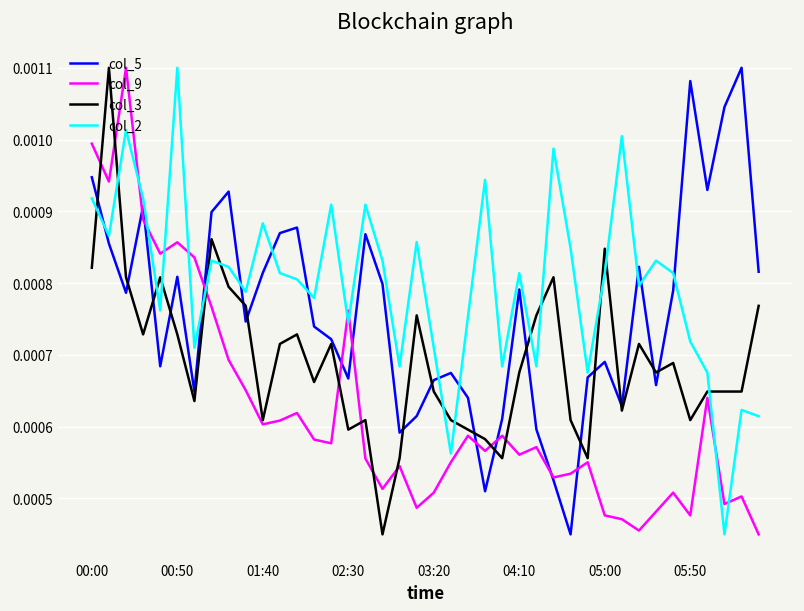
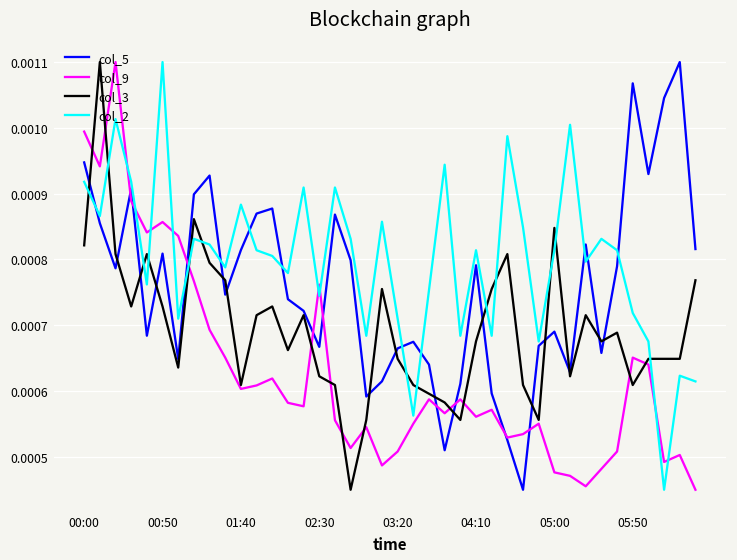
col_3, 02:30: 0.00060 -> 0.00062
col_5, 05:50: 0.00108 -> 0.00107
col_9, 05:50: 0.00048 -> 0.00065
